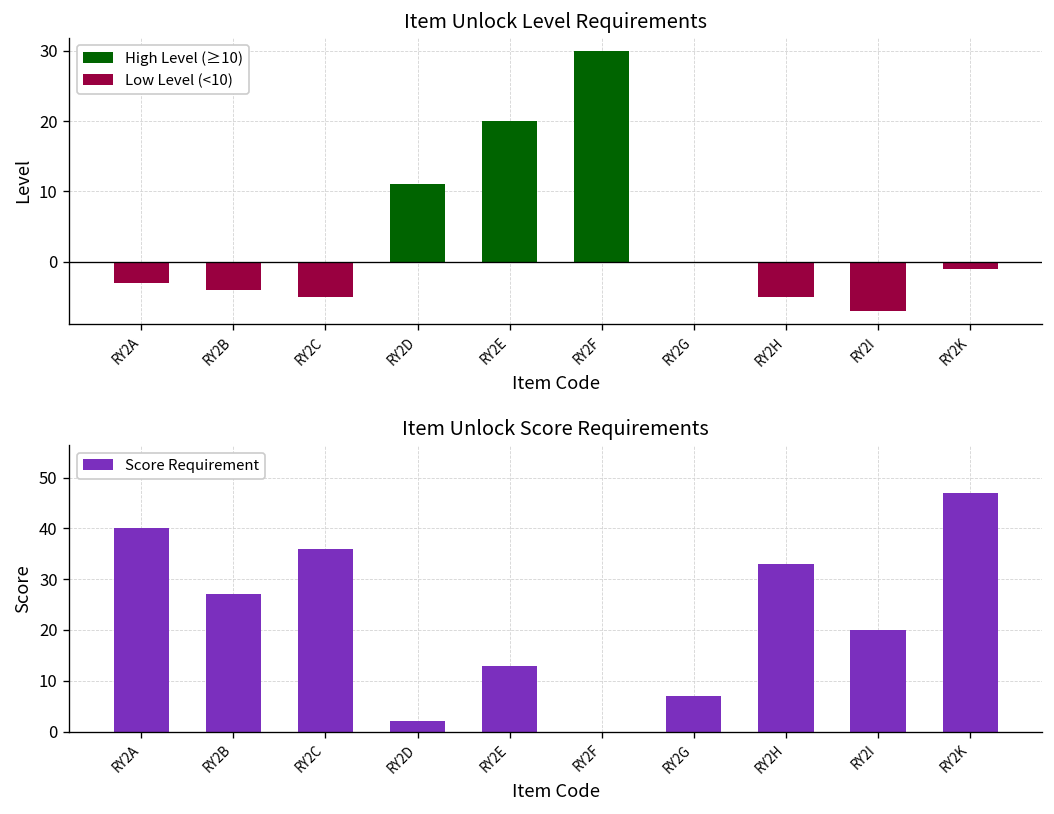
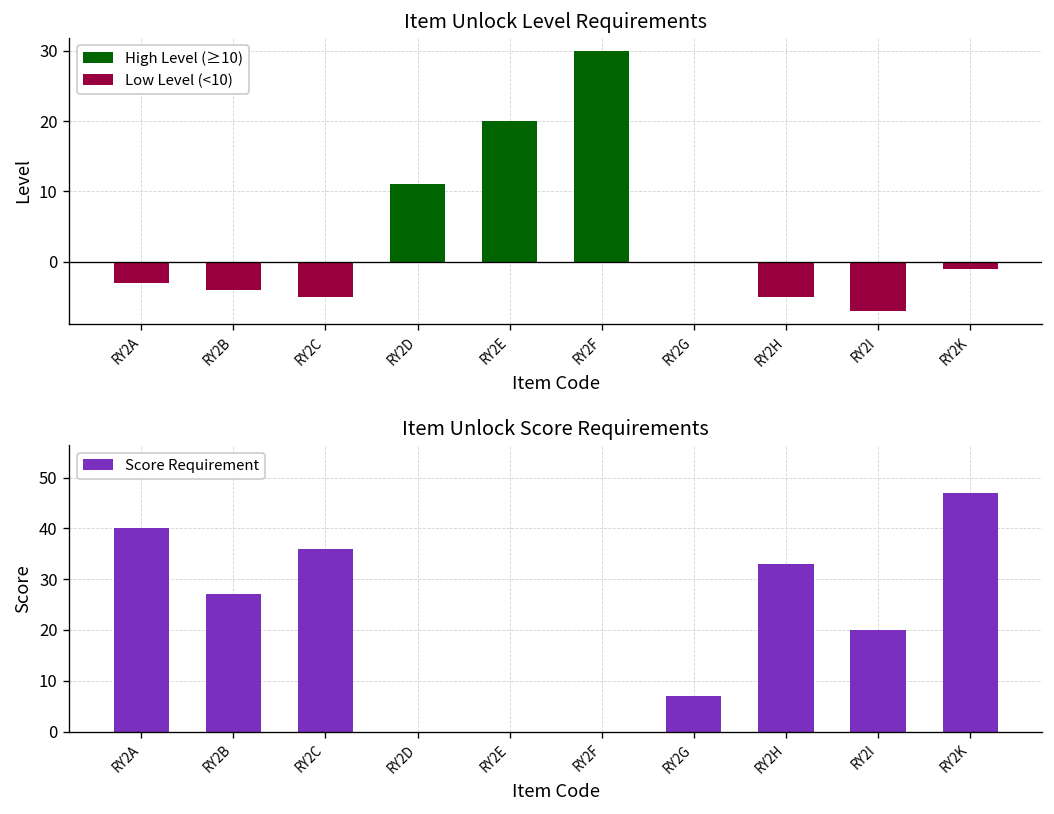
Item Unlock Score Requirements, RY2D: 2 -> 0
Item Unlock Score Requirements, RY2E: 13 -> 0
